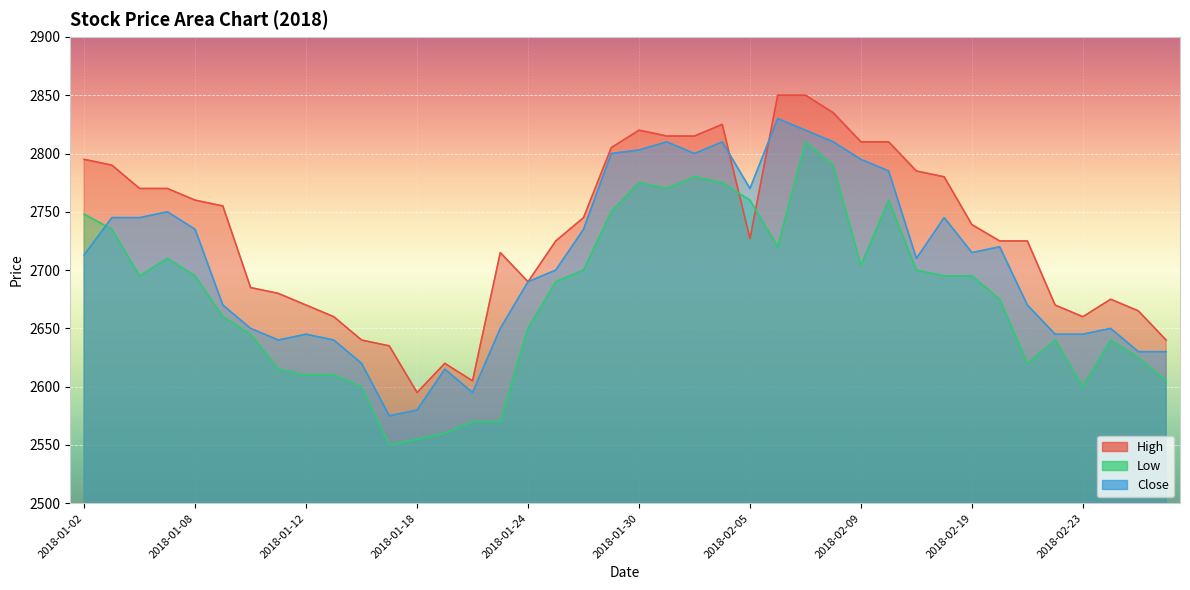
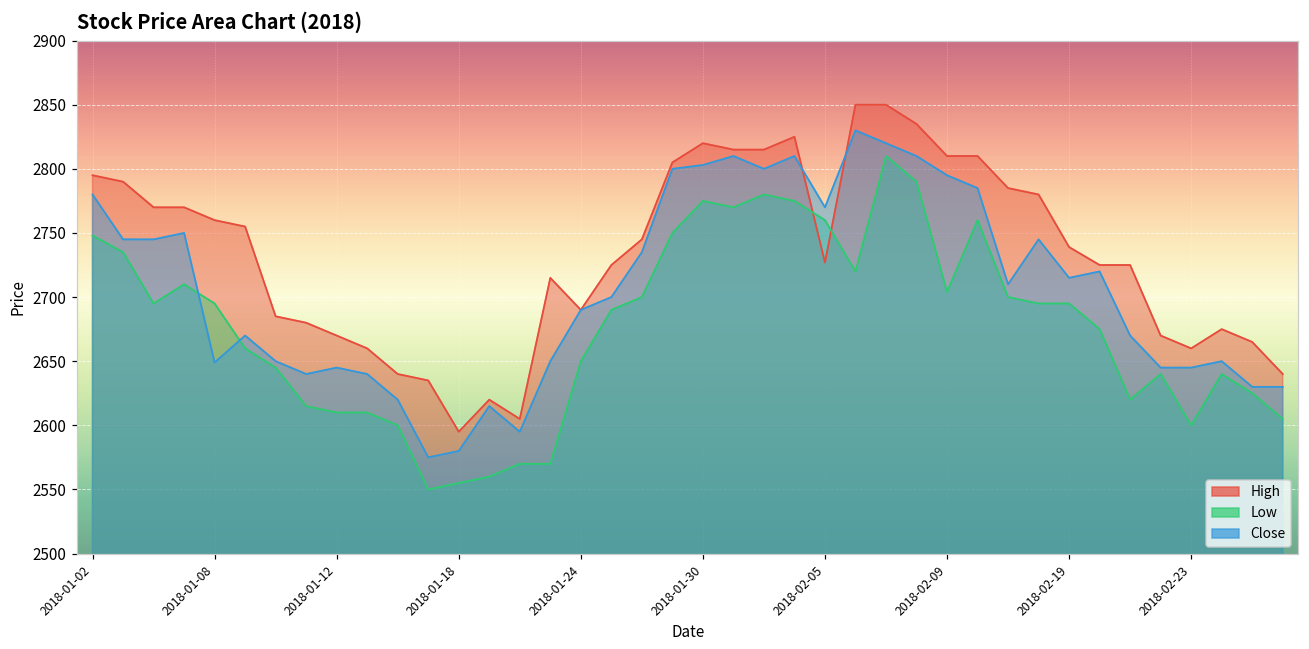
Close, 2018-01-02: 2713 -> 2780
Close, 2018-01-08: 2735 -> 2649
